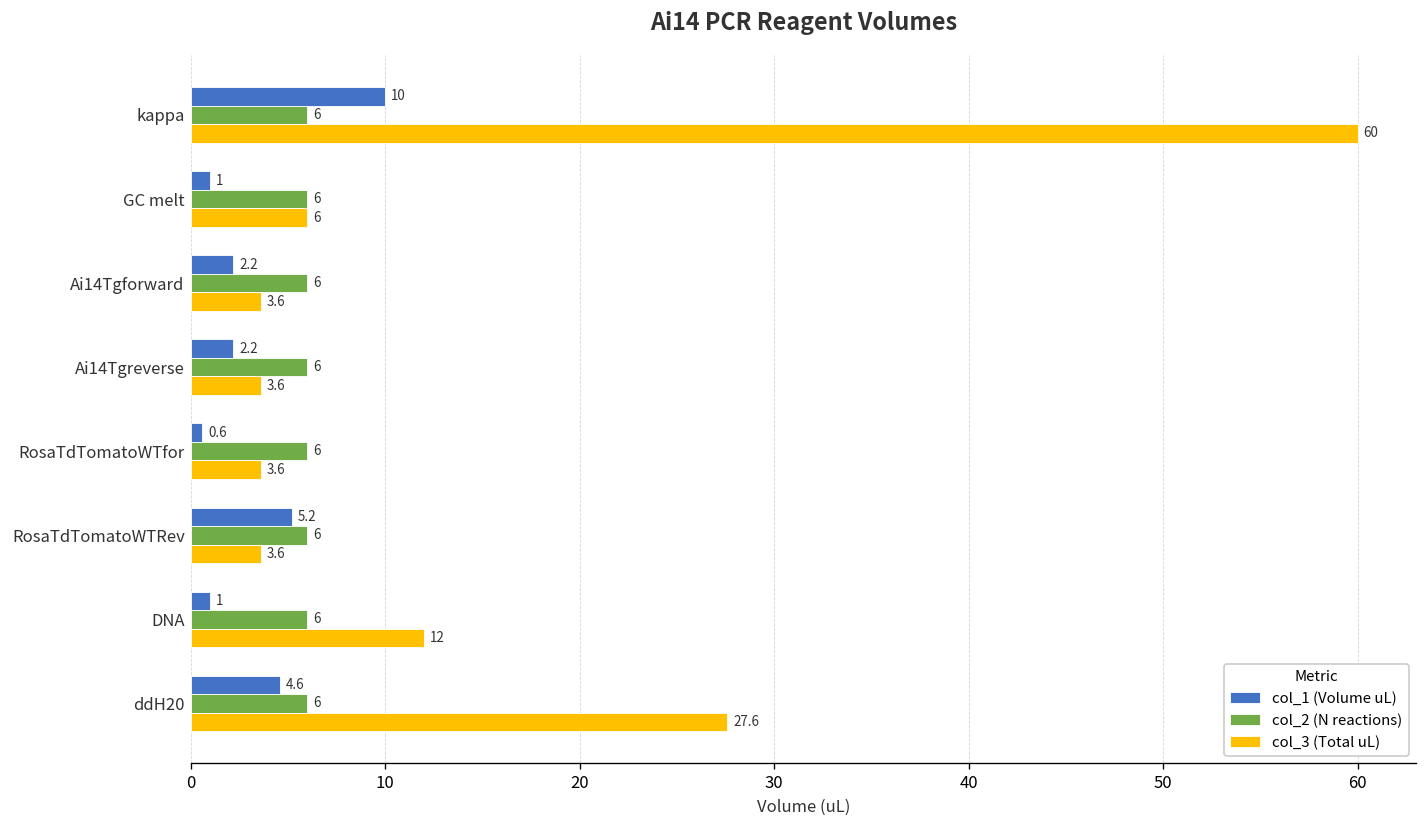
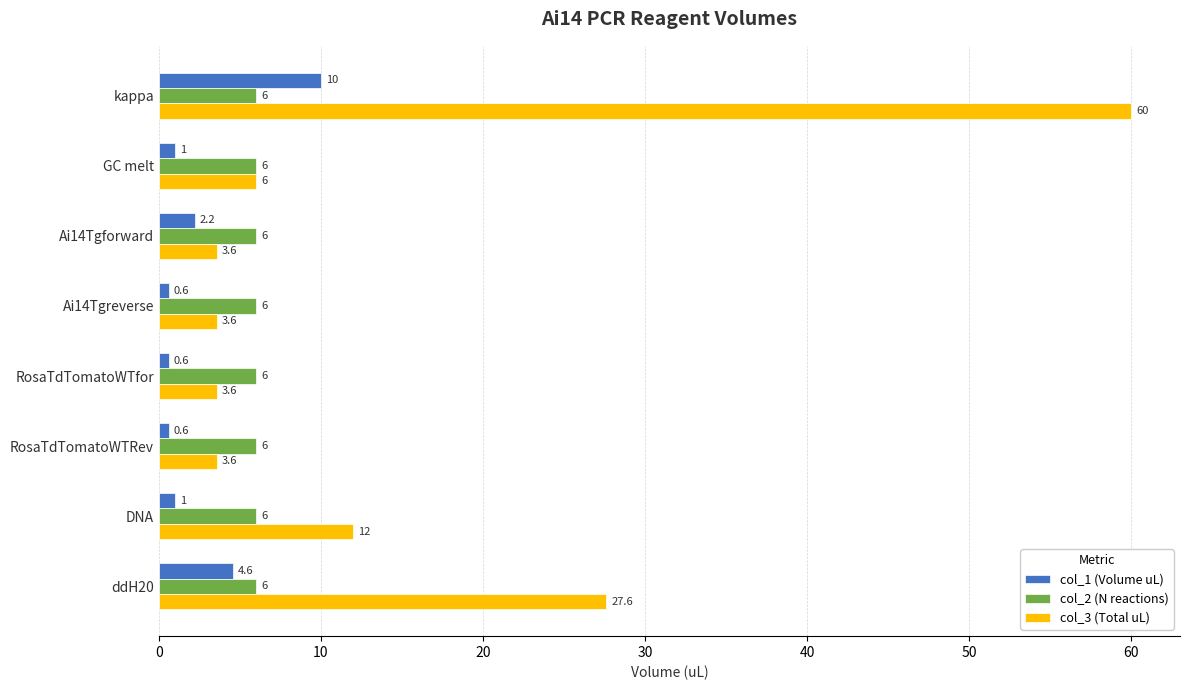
col_1 (Volume uL), Ai14Tgreverse: 2.2 -> 0.6
col_1 (Volume uL), RosaTdTomatoWTRev: 5.2 -> 0.6
